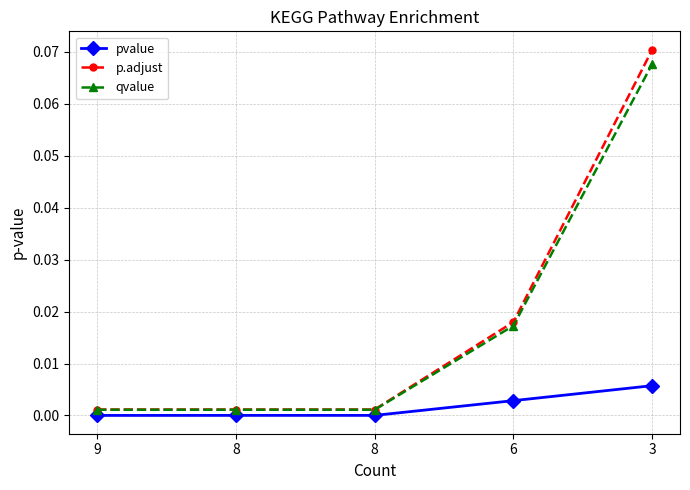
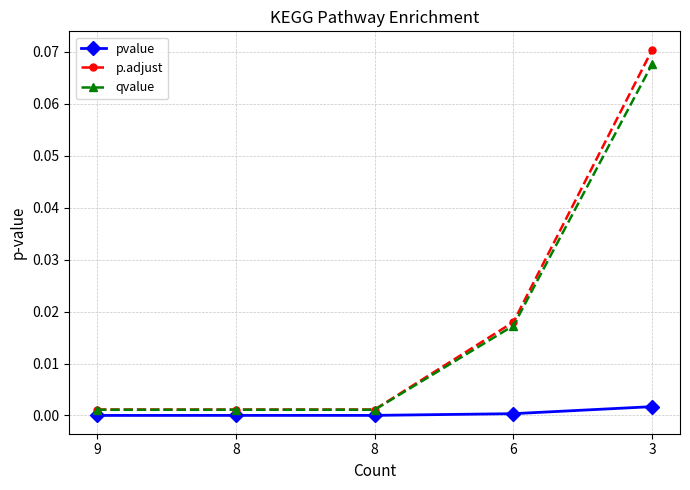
pvalue, 6: 0.003 -> 0.000
pvalue, 3: 0.006 -> 0.002
